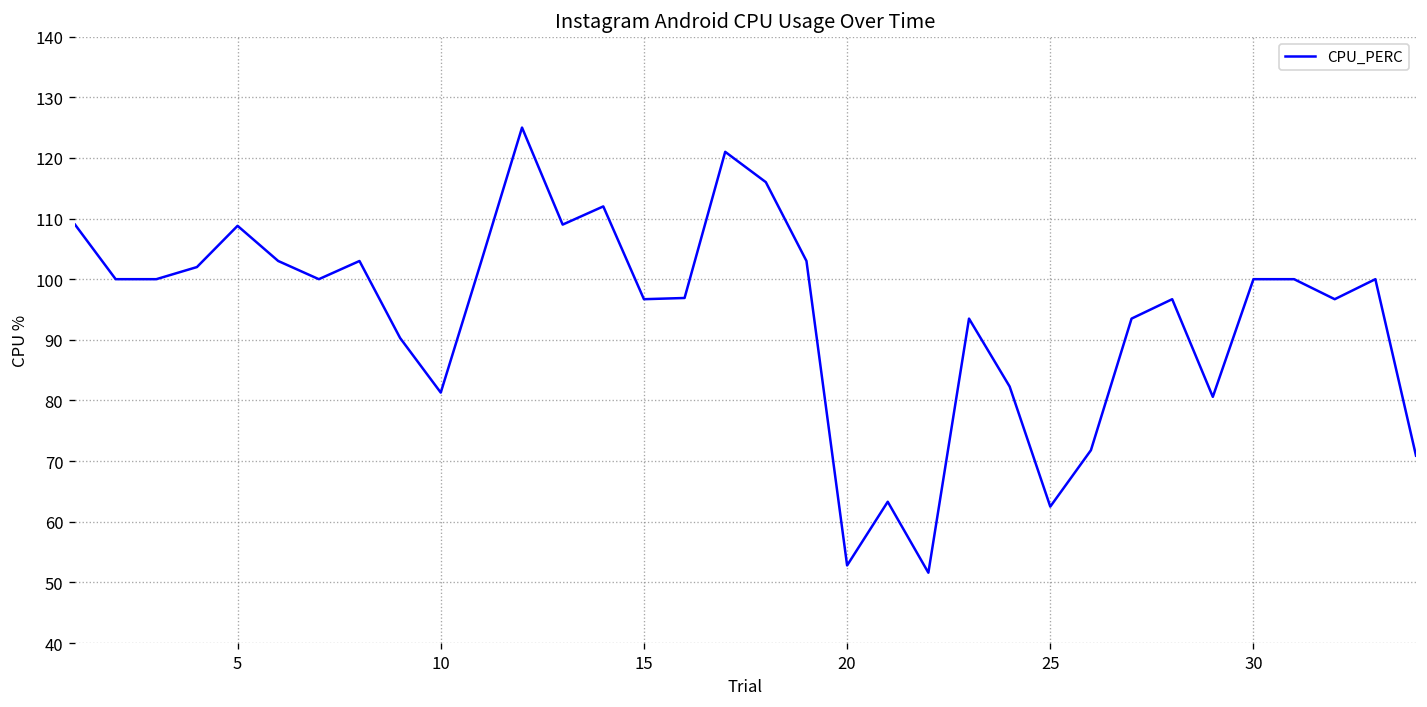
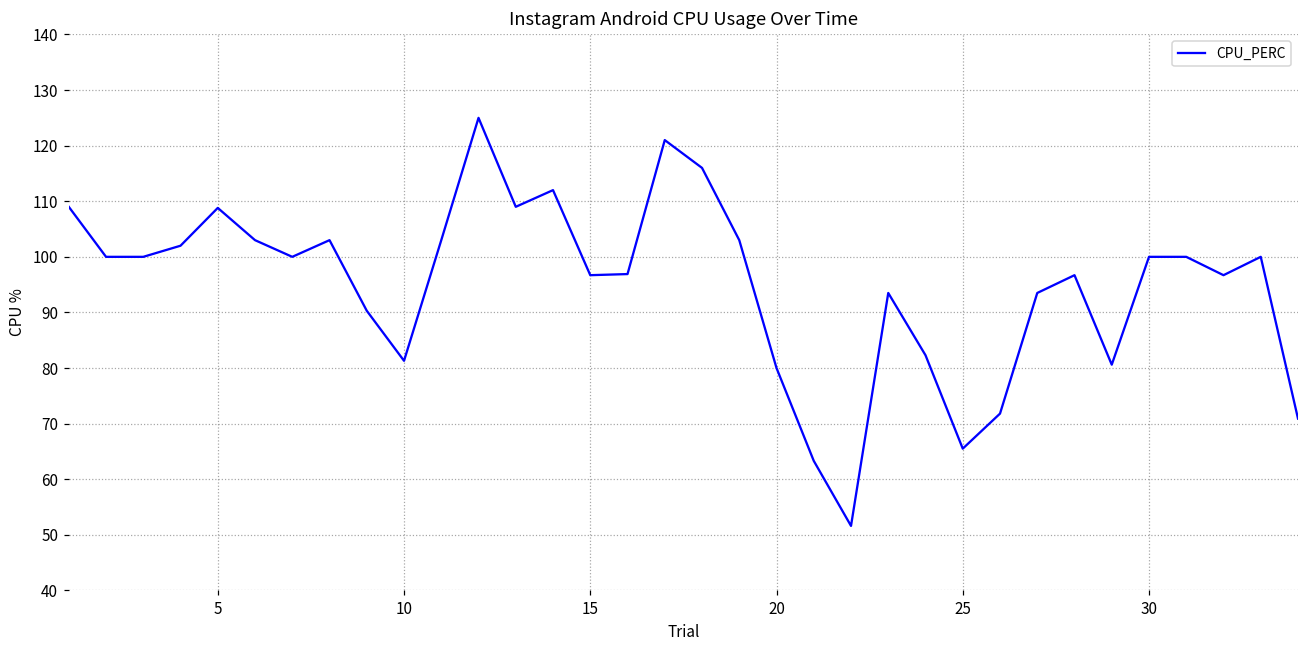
20: 53 -> 80
25: 63 -> 66
